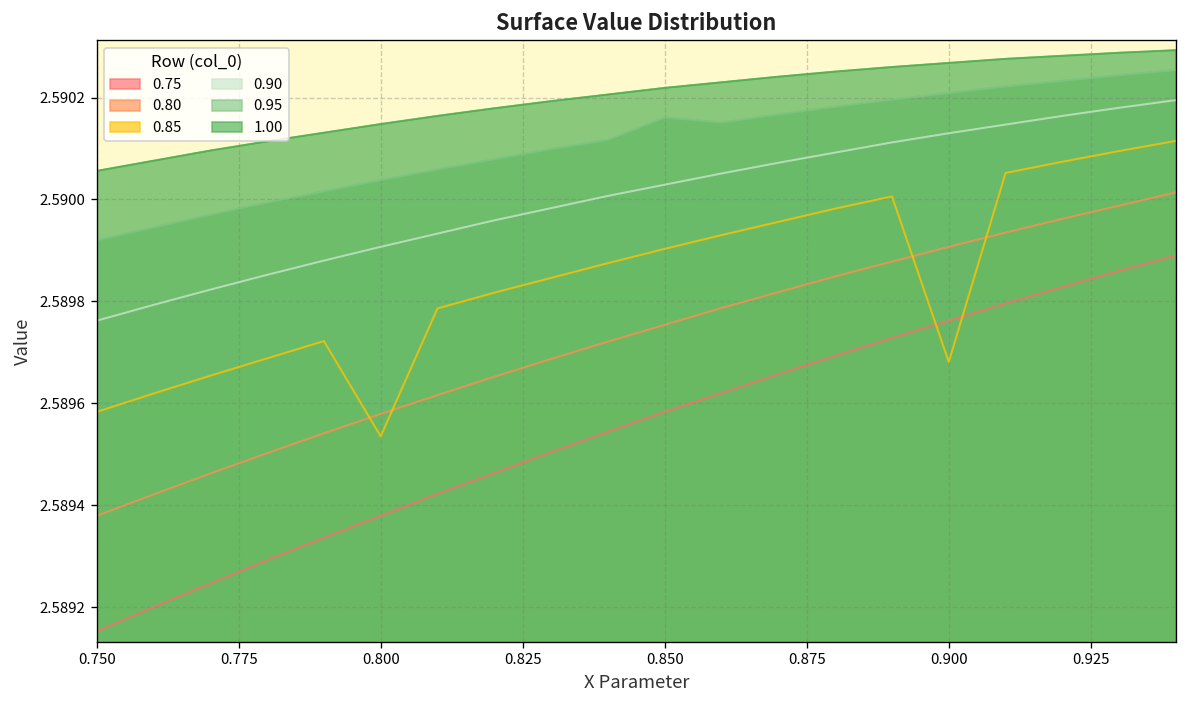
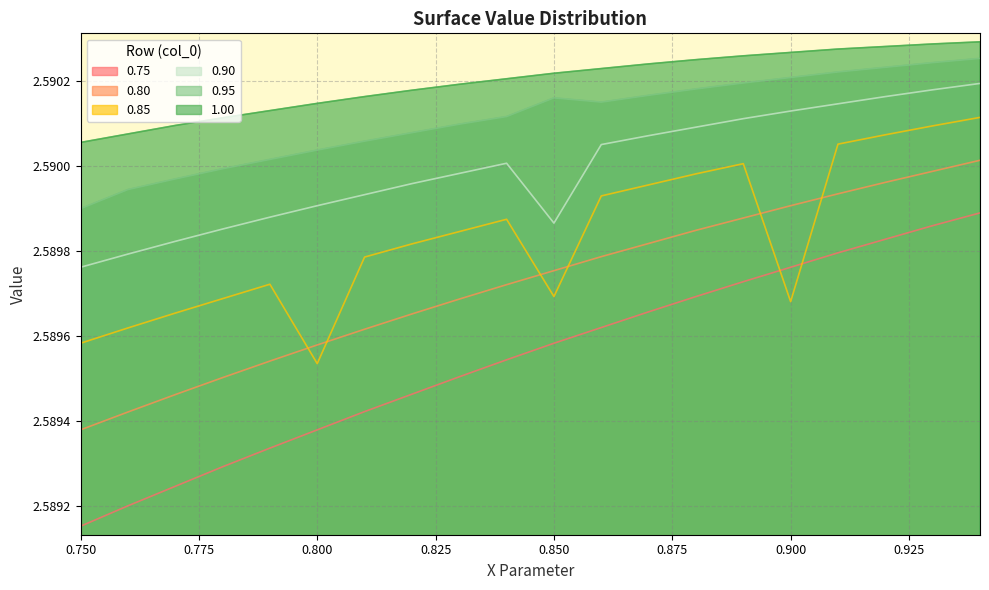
0.95, 0.750: 2.58992 -> 2.58990
0.85, 0.850: 2.58990 -> 2.58969
0.90, 0.850: 2.59003 -> 2.58987
